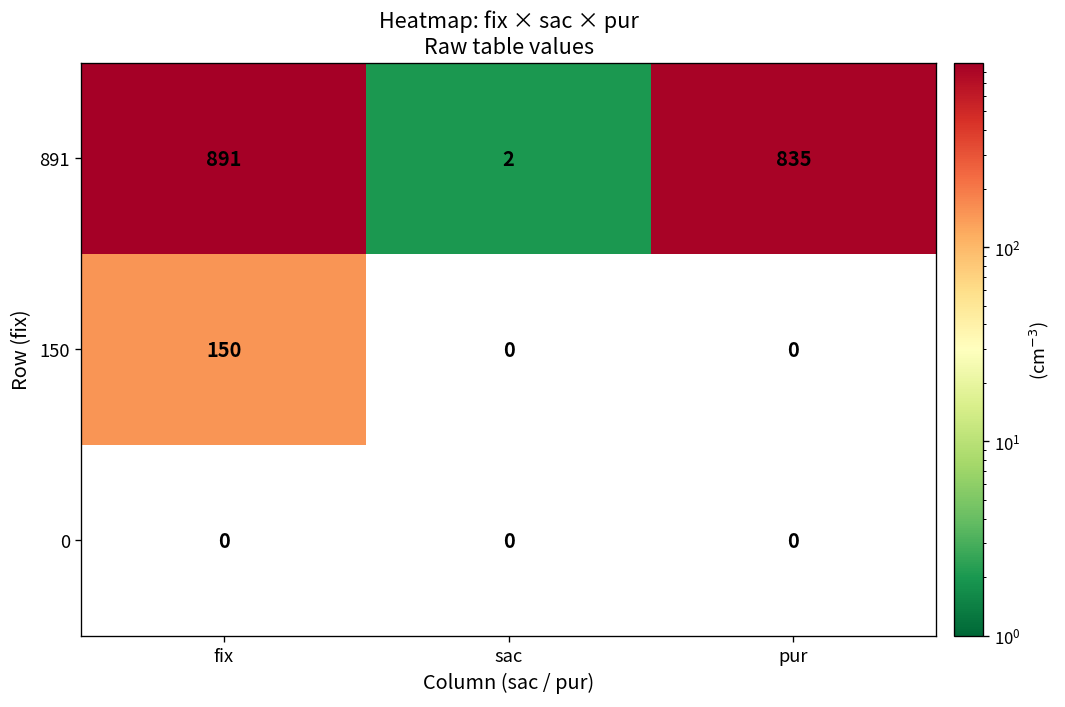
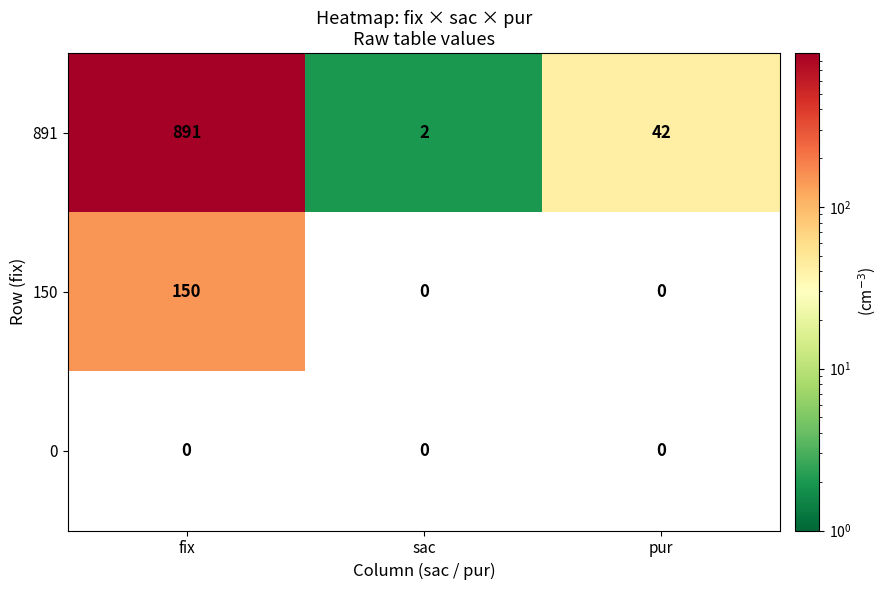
891, pur: 835 -> 42
